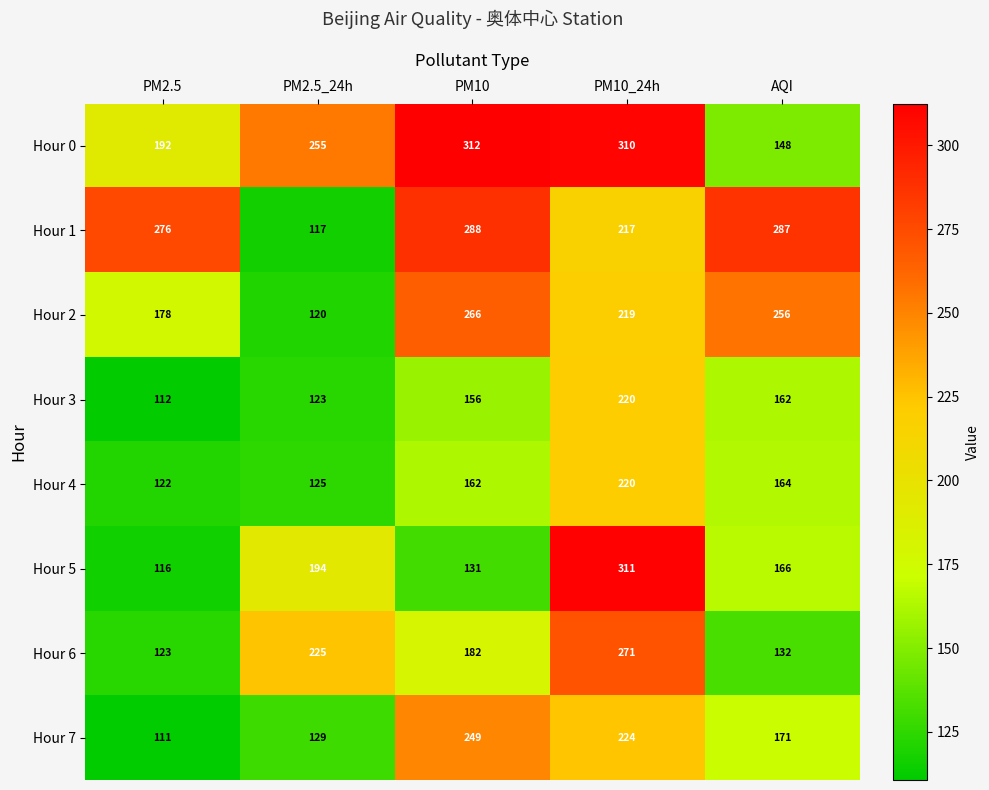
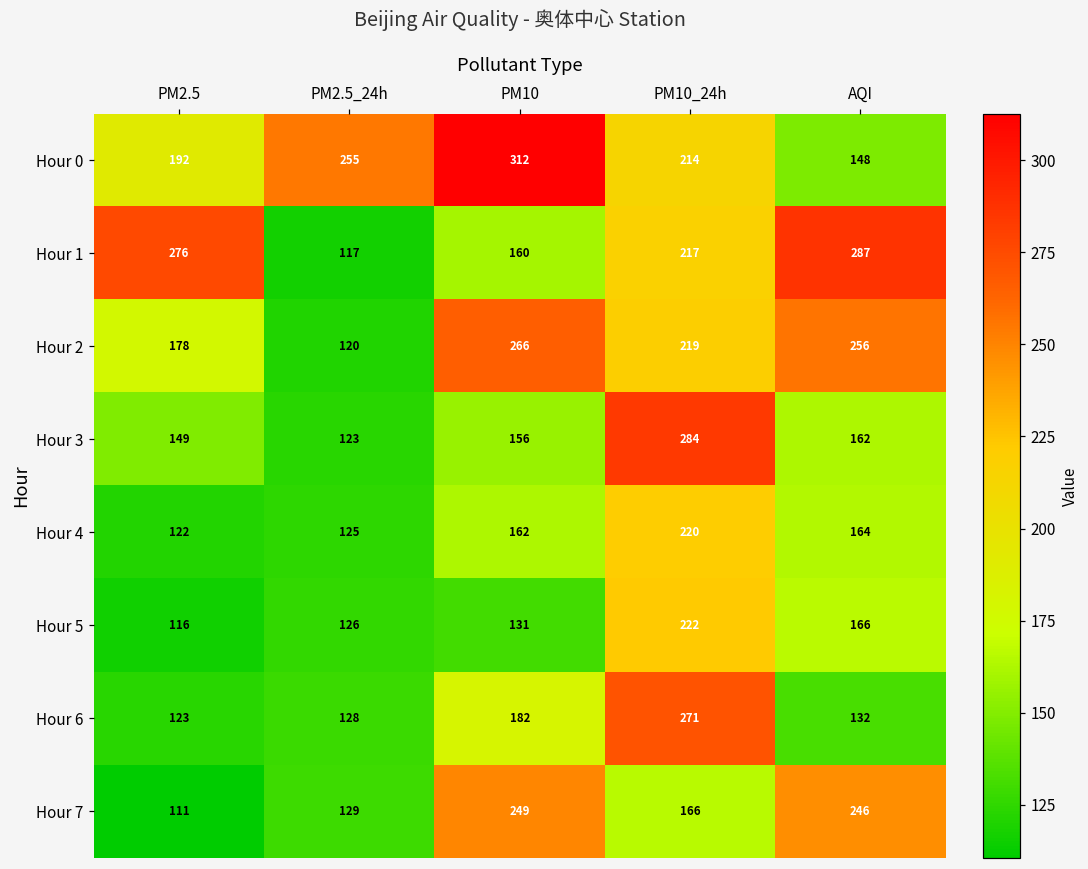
Hour 0, PM10_24h: 310 -> 214
Hour 1, PM10: 288 -> 160
Hour 3, PM2.5: 112 -> 149
Hour 3, PM10_24h: 220 -> 284
Hour 5, PM2.5_24h: 194 -> 126
Hour 5, PM10_24h: 311 -> 222
Hour 6, PM2.5_24h: 225 -> 128
Hour 7, PM10_24h: 224 -> 166
Hour 7, AQI: 171 -> 246
